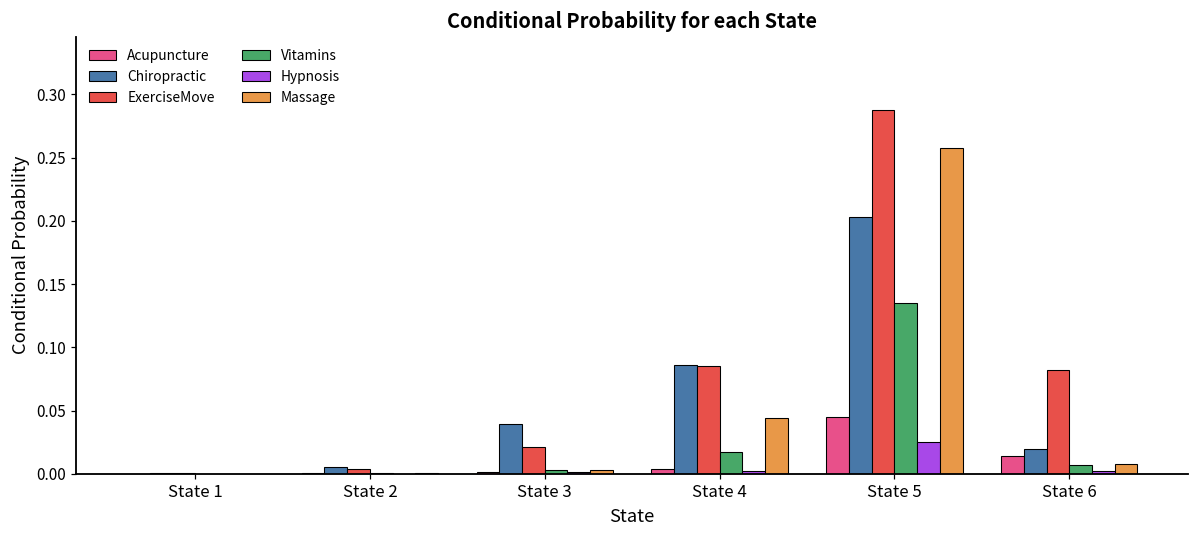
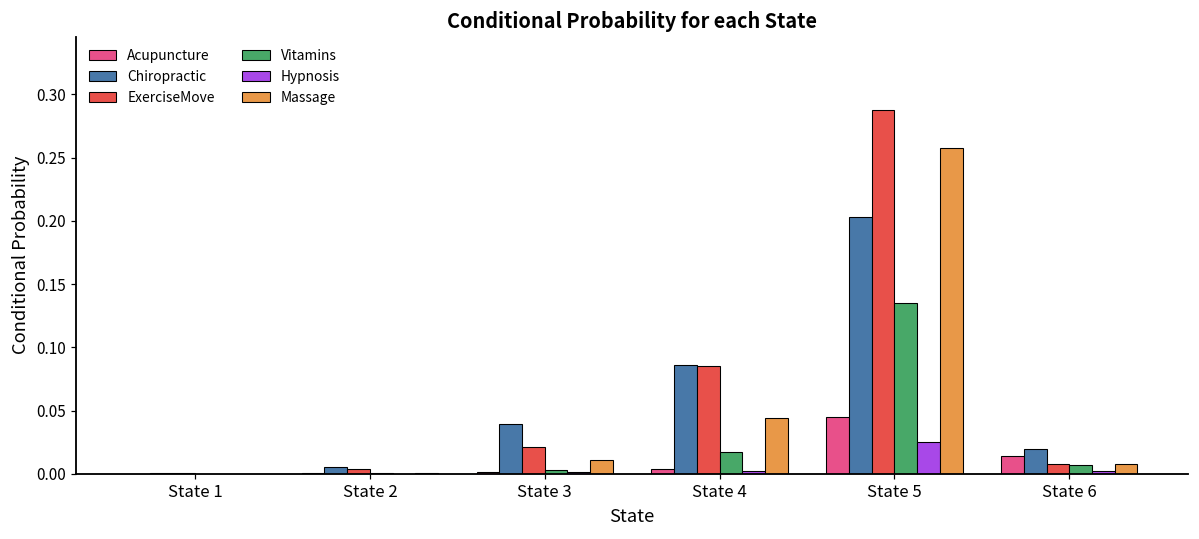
Massage, State 3: 0.003 -> 0.011
ExerciseMove, State 6: 0.082 -> 0.008
